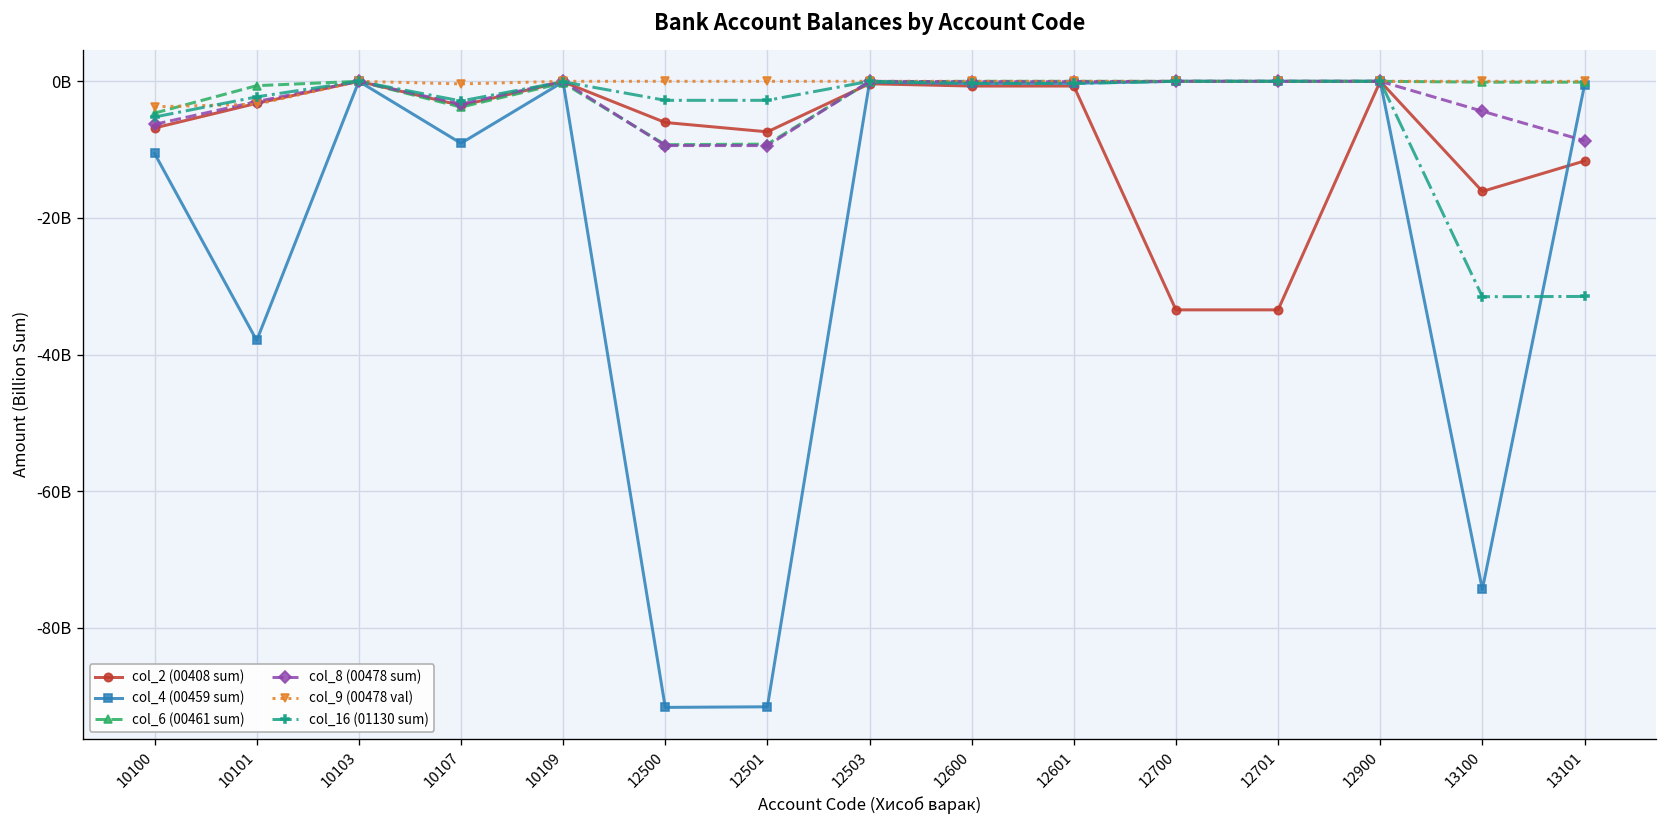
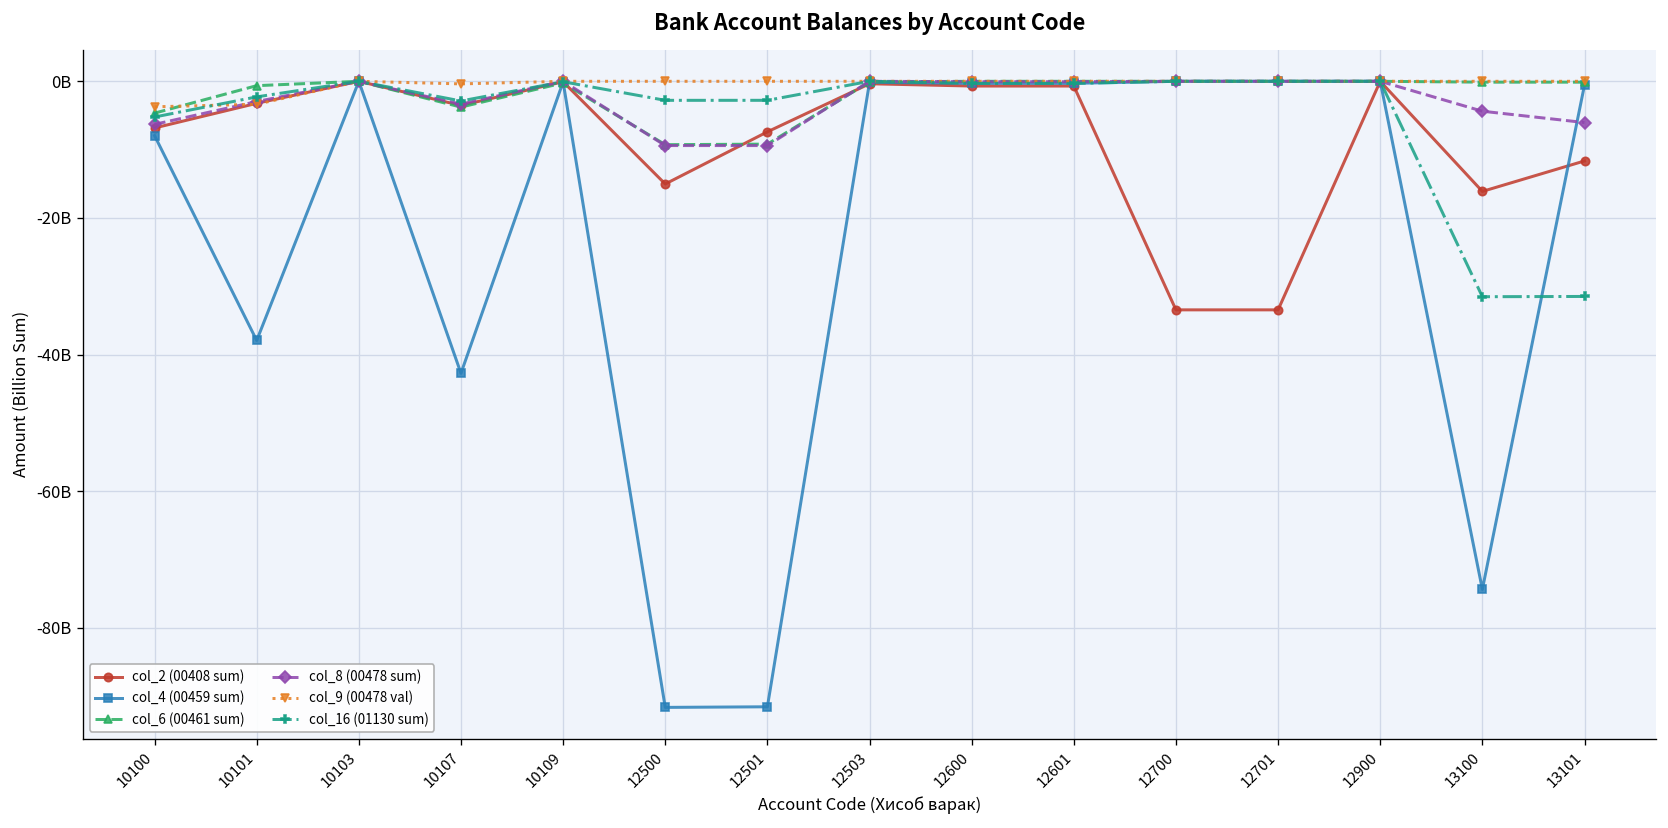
col_4 (00459 sum), 10100: -11000000000 -> -8000000000
col_4 (00459 sum), 10107: -9000000000 -> -43000000000
col_2 (00408 sum), 12500: -6000000000 -> -15000000000
col_8 (00478 sum), 13101: -9000000000 -> -6000000000
